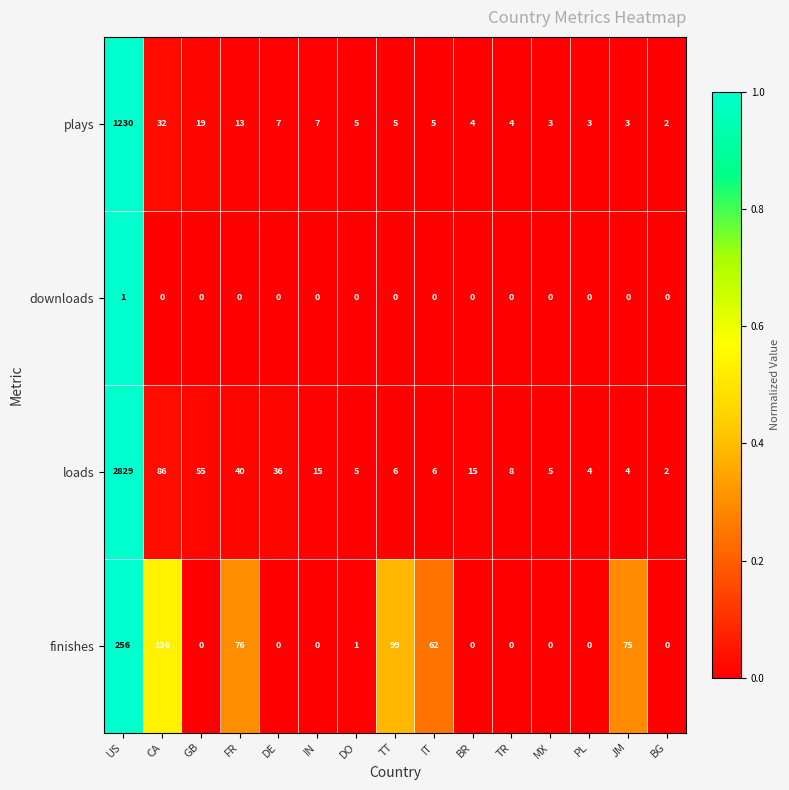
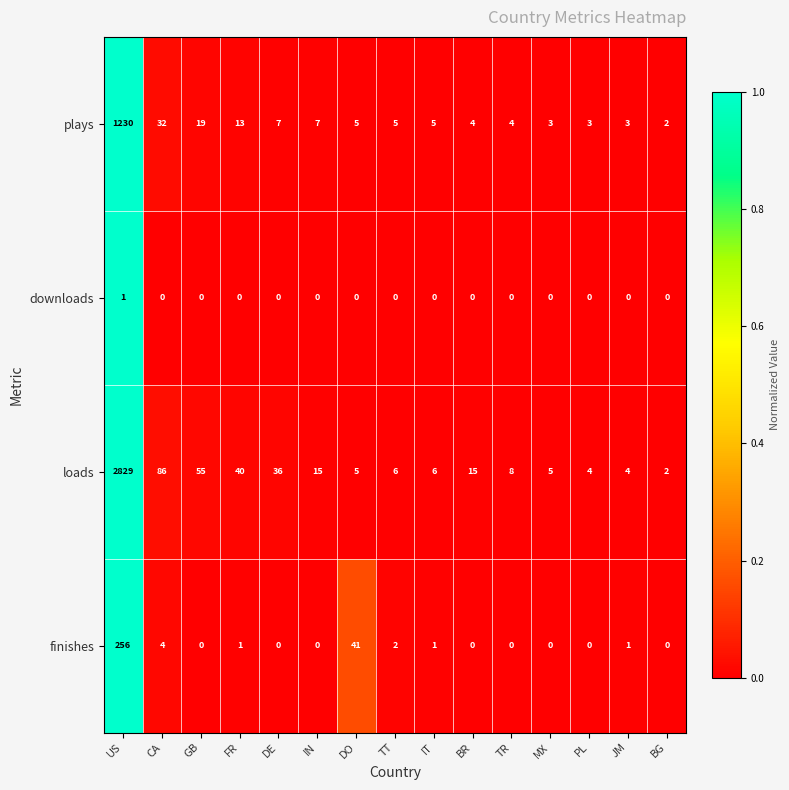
finishes, CA: 136 -> 4
finishes, FR: 76 -> 1
finishes, DO: 1 -> 41
finishes, TT: 99 -> 2
finishes, IT: 62 -> 1
finishes, JM: 75 -> 1
